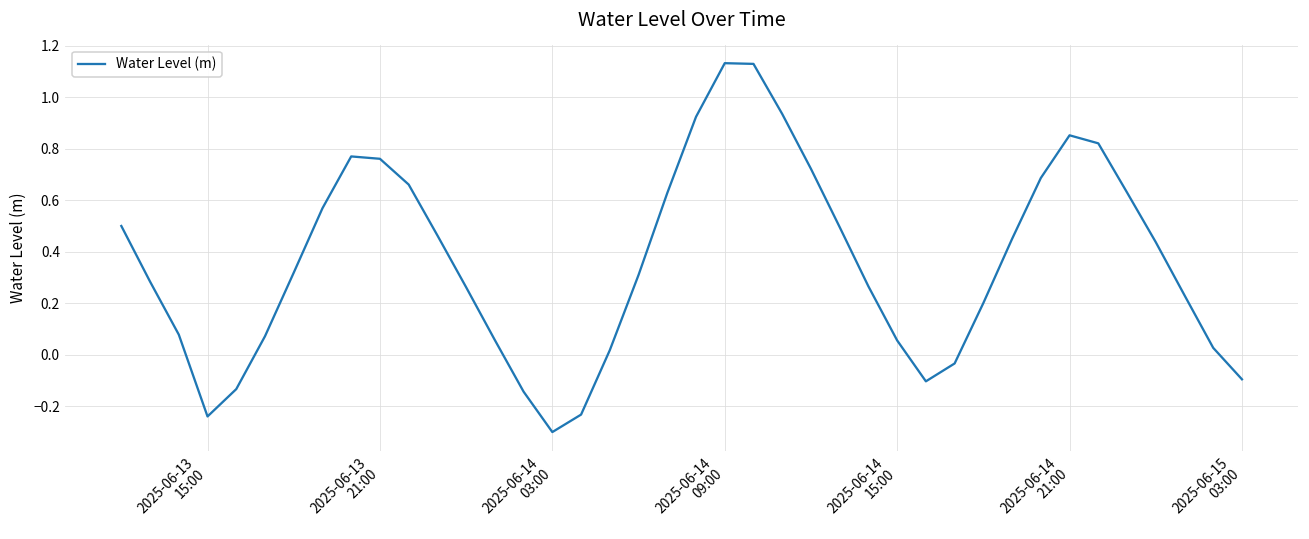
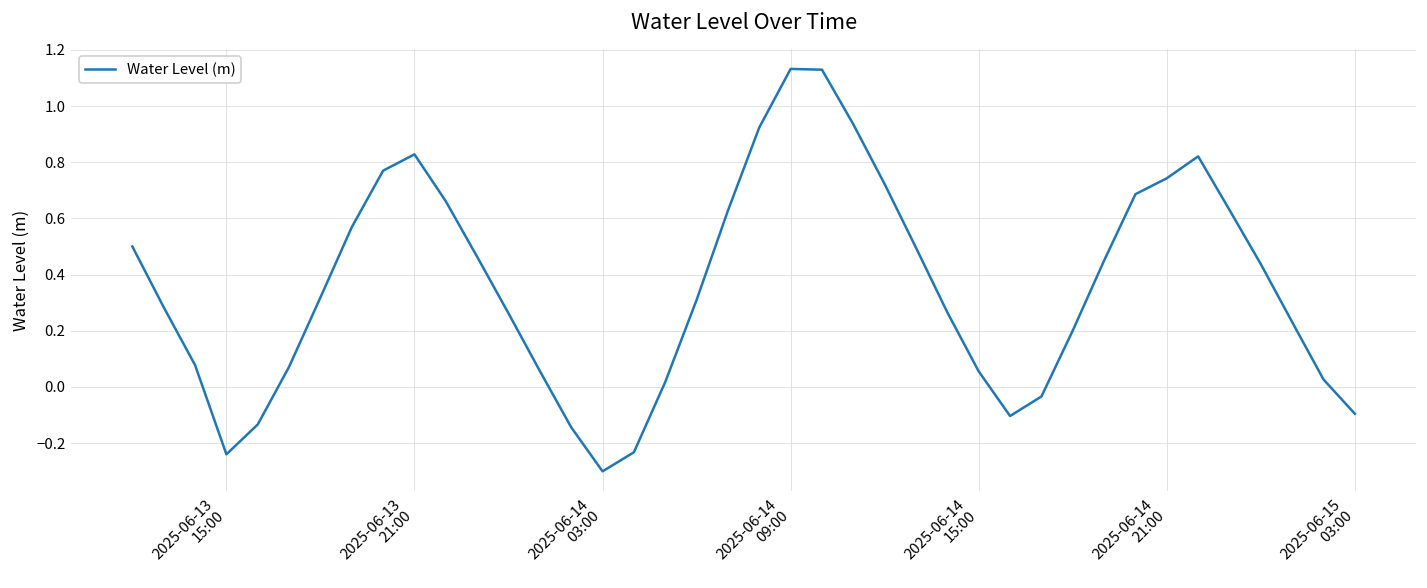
2025-06-13 21:00: 0.76 -> 0.83
2025-06-14 21:00: 0.85 -> 0.74
